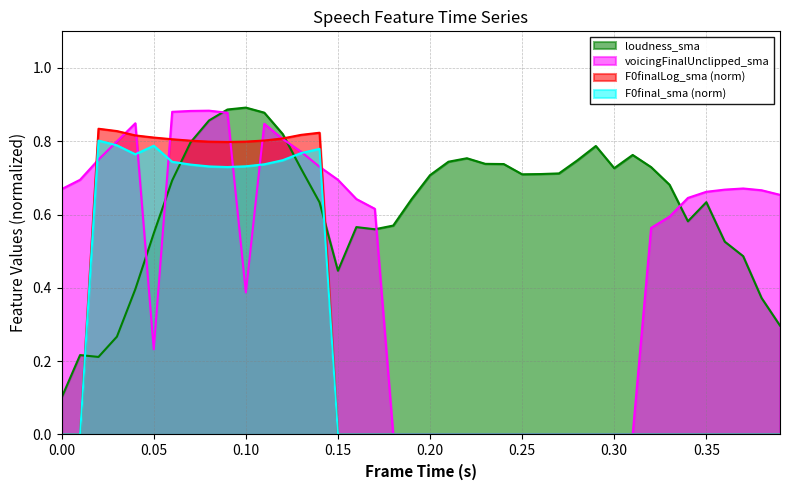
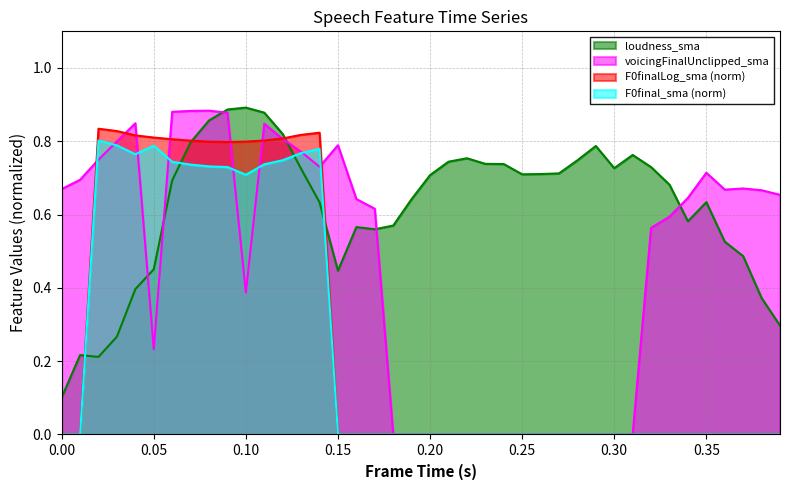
loudness_sma, 0.05: 0.55 -> 0.45
F0final_sma (norm), 0.10: 0.73 -> 0.71
voicingFinalUnclipped_sma, 0.15: 0.69 -> 0.79
voicingFinalUnclipped_sma, 0.35: 0.66 -> 0.71
